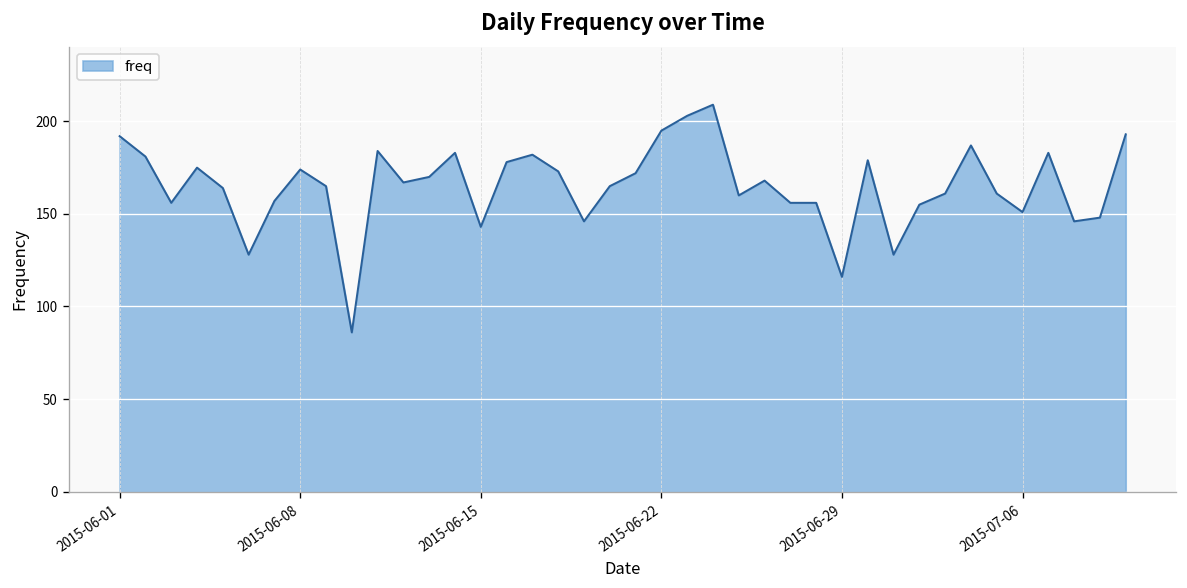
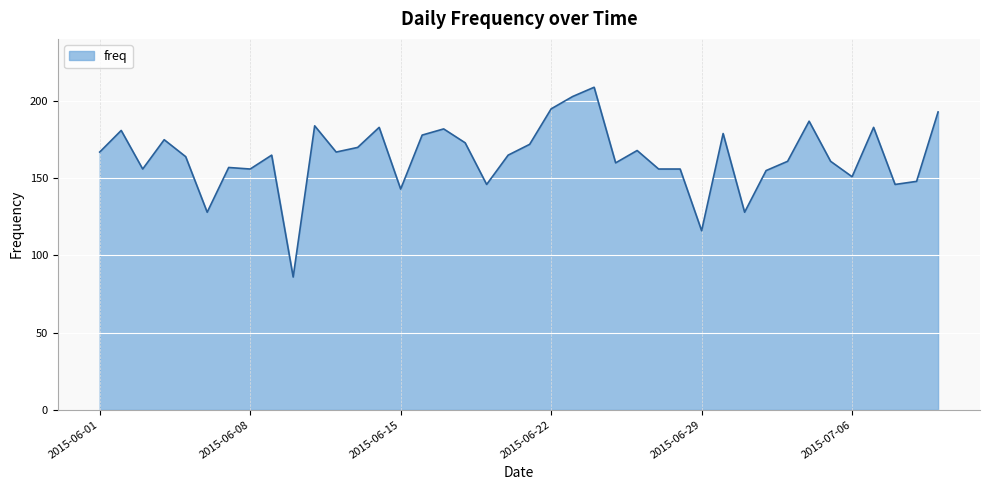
2015-06-01: 192 -> 167
2015-06-08: 174 -> 156
